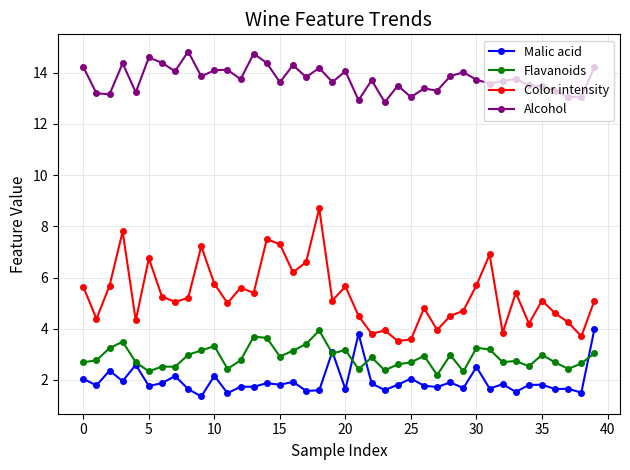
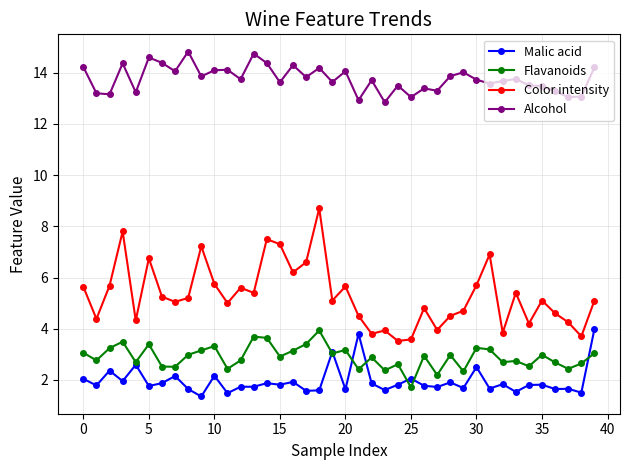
Flavanoids, 0: 2.7 -> 3.1
Flavanoids, 5: 2.3 -> 3.4
Flavanoids, 25: 2.7 -> 1.7
